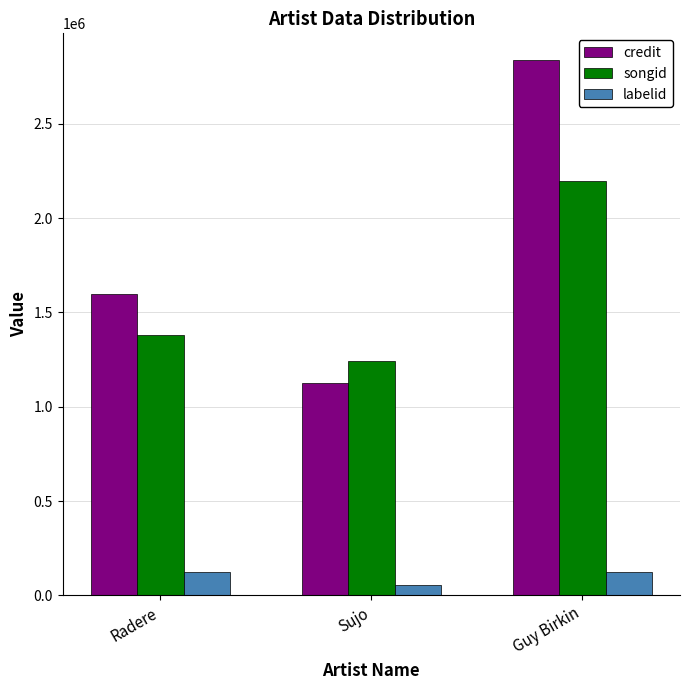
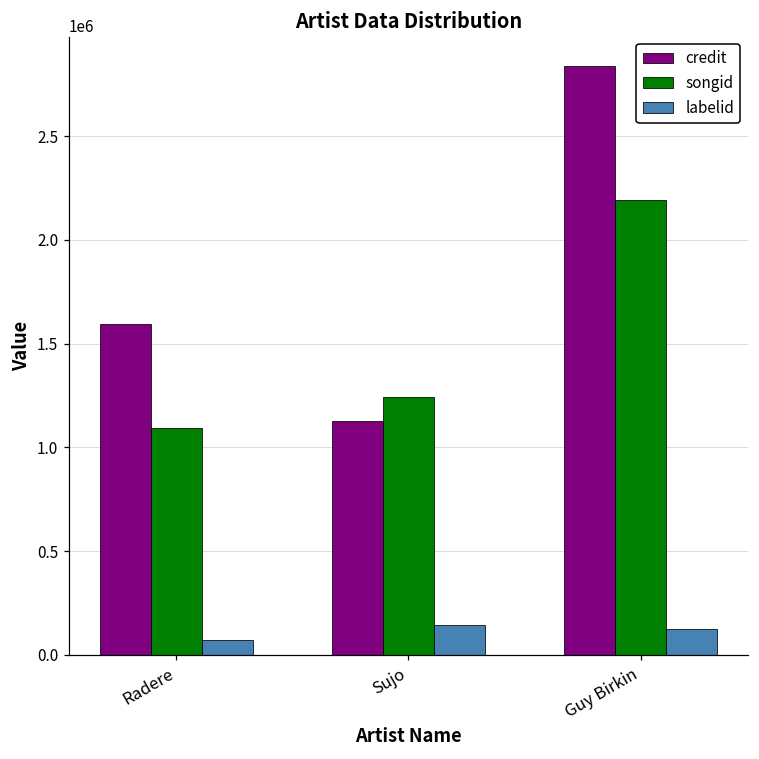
songid, Radere: 1380000 -> 1090000
labelid, Radere: 120000 -> 70000
labelid, Sujo: 60000 -> 150000
